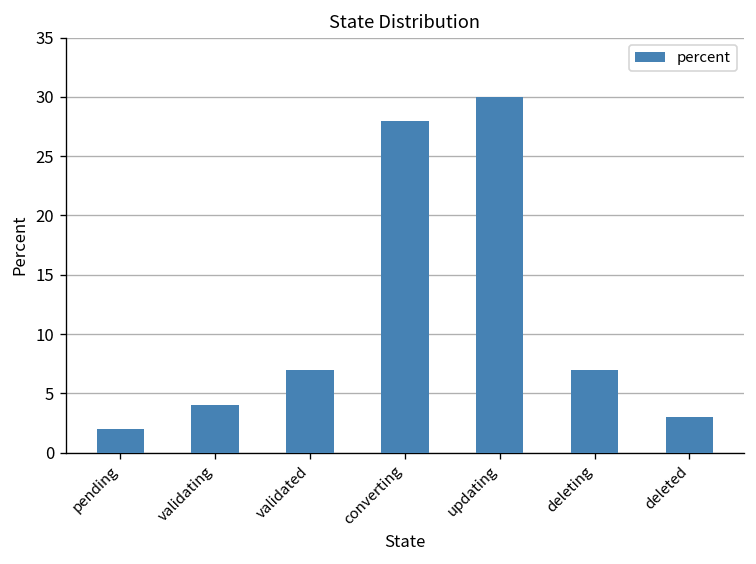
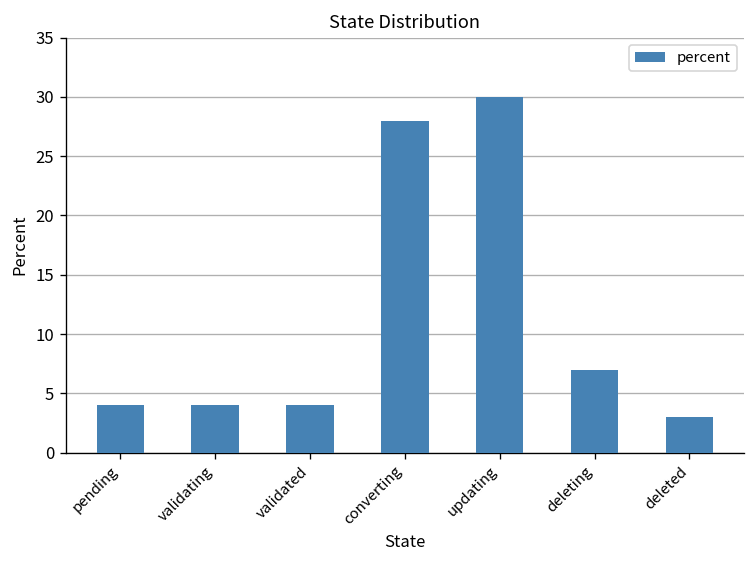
pending: 2 -> 4
validated: 7 -> 4
